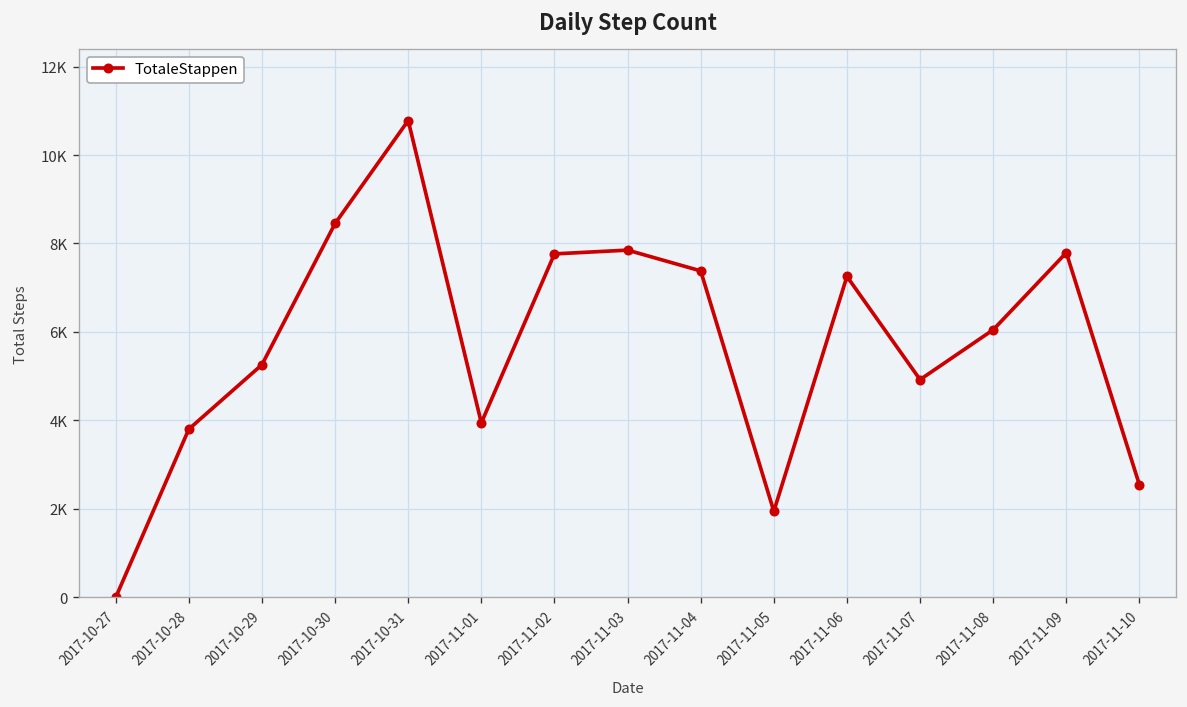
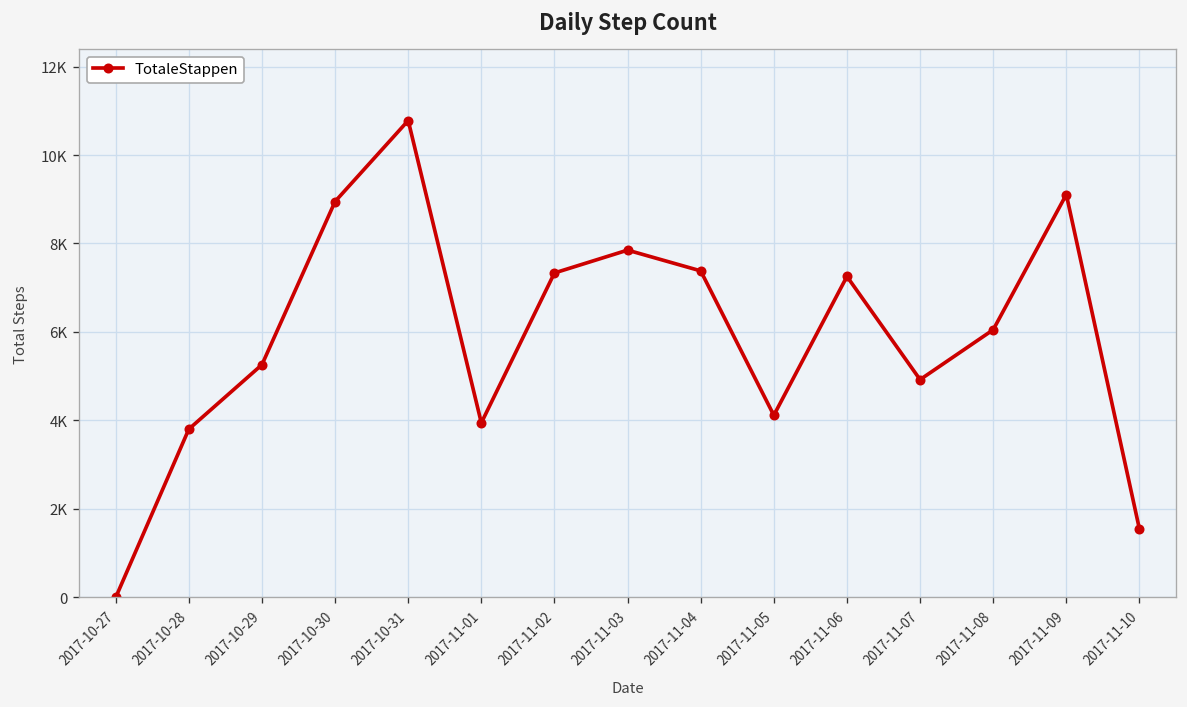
2017-10-30: 8500 -> 8900
2017-11-02: 7800 -> 7300
2017-11-05: 1900 -> 4100
2017-11-09: 7800 -> 9100
2017-11-10: 2500 -> 1500
